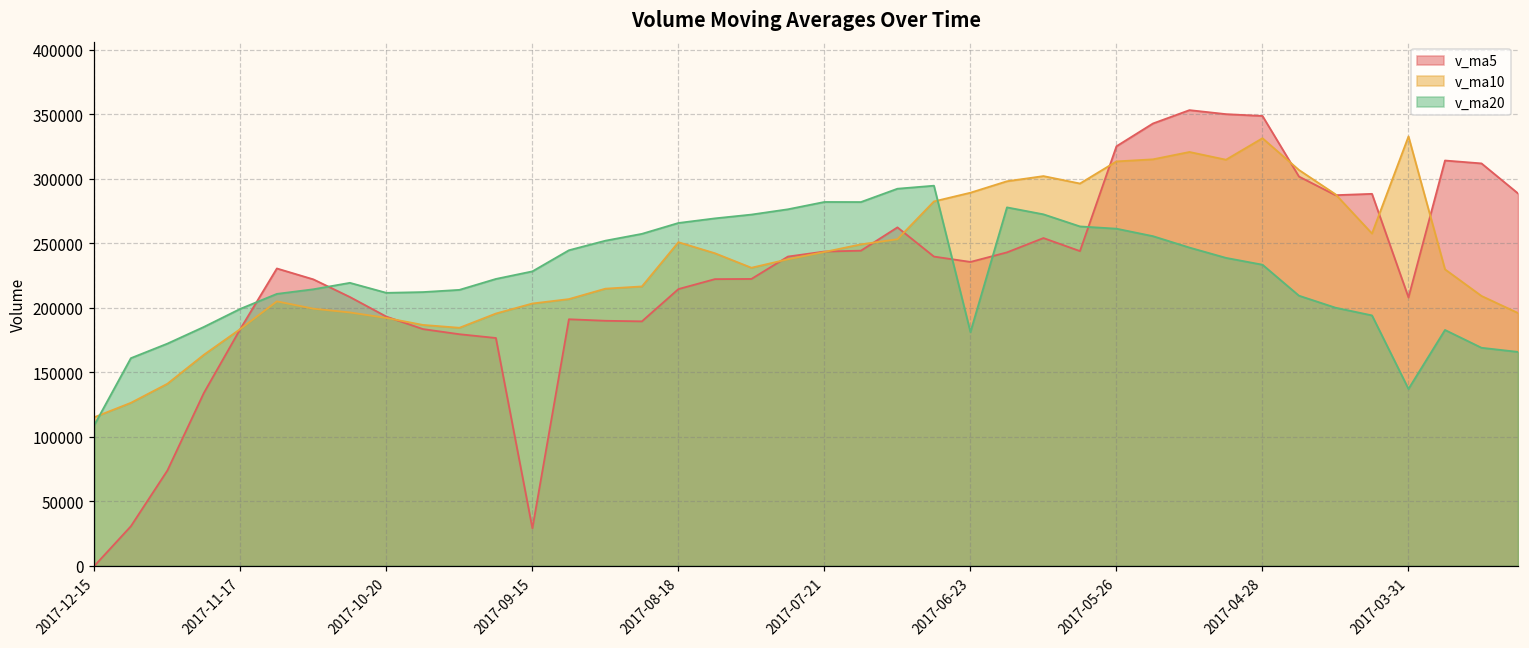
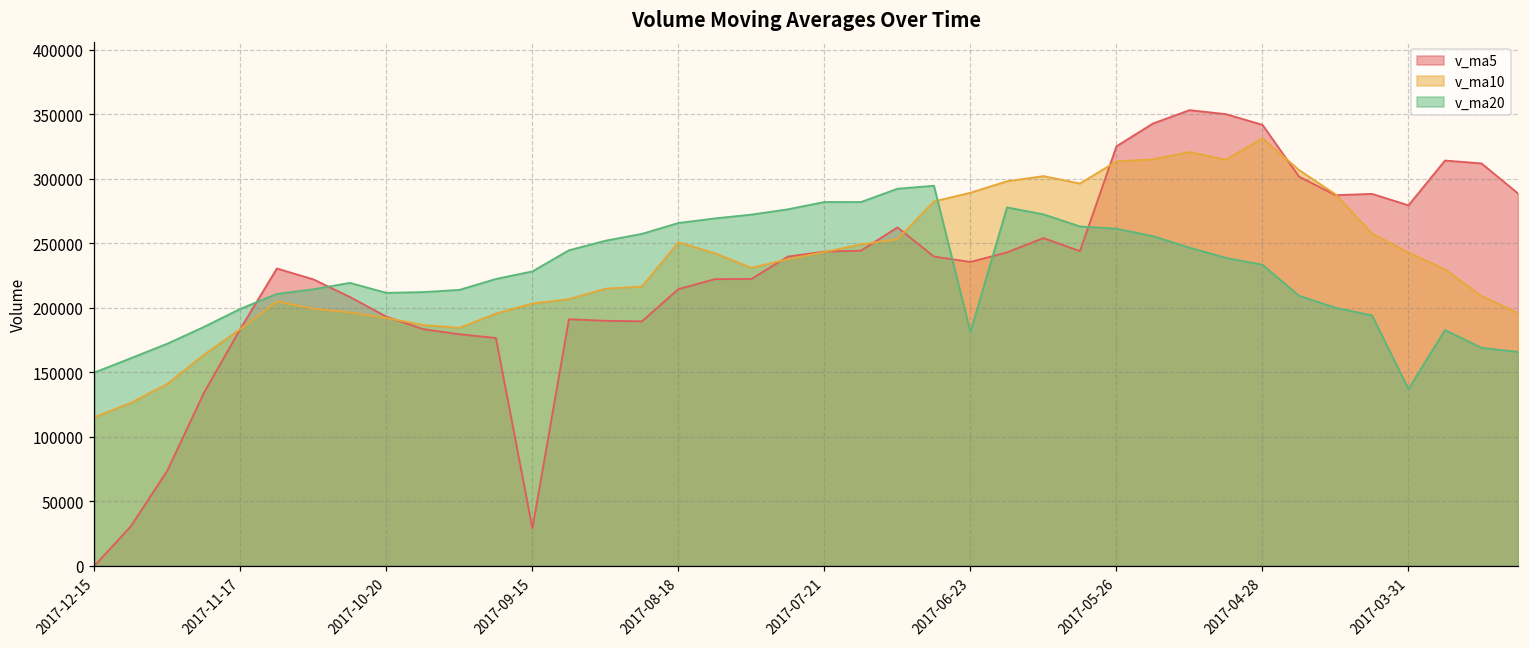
v_ma20, 2017-12-15: 109000 -> 150000
v_ma5, 2017-04-28: 349000 -> 342000
v_ma5, 2017-03-31: 208000 -> 279000
v_ma10, 2017-03-31: 333000 -> 243000
